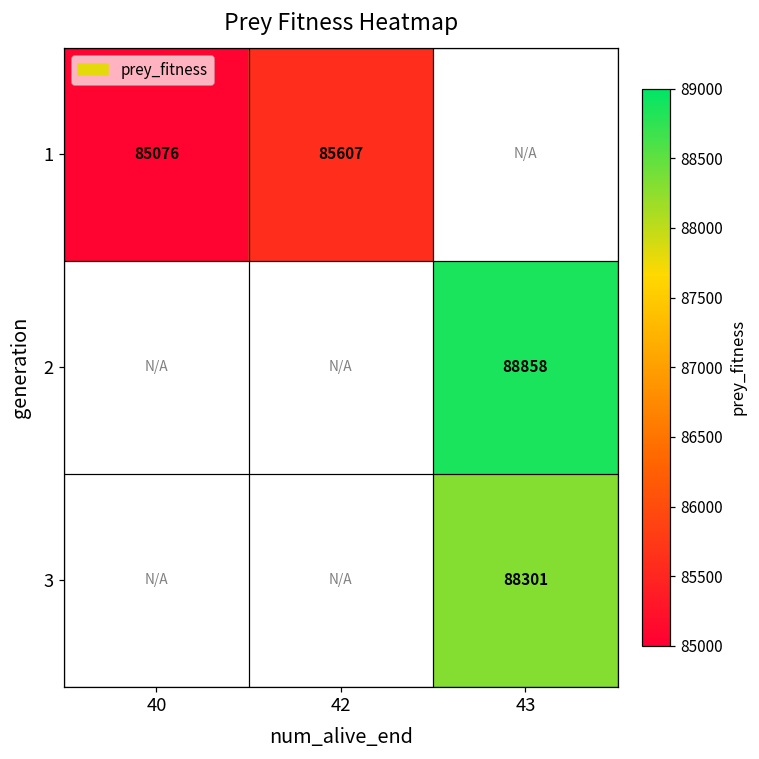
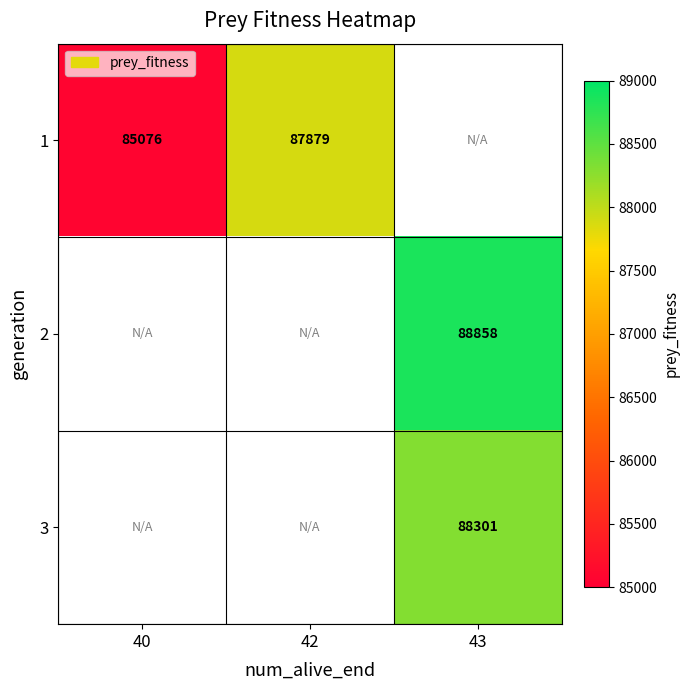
1, 42: 85607 -> 87879
